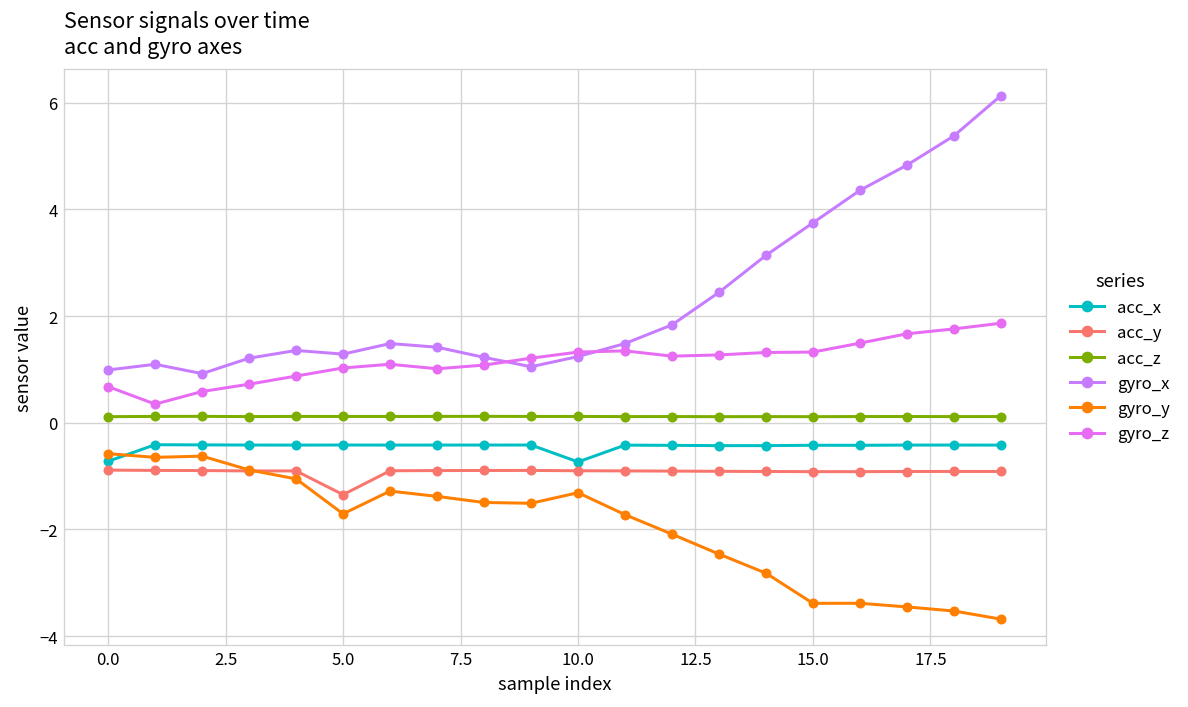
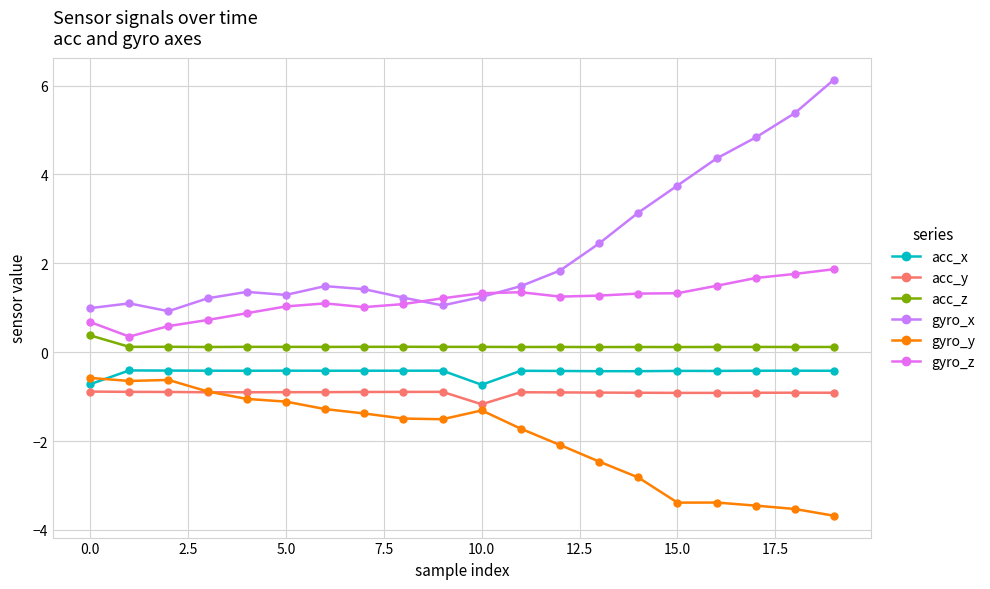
acc_z, 0.0: 0.1 -> 0.4
acc_y, 5.0: -1.3 -> -0.9
gyro_y, 5.0: -1.7 -> -1.1
acc_y, 10.0: -0.9 -> -1.2
